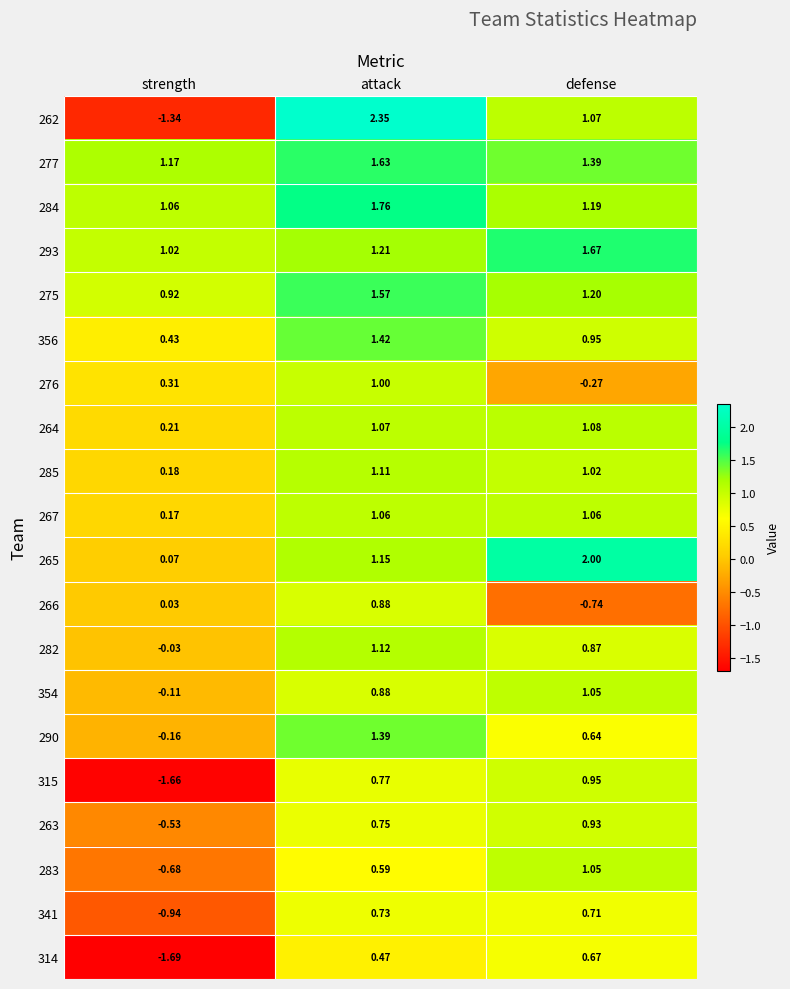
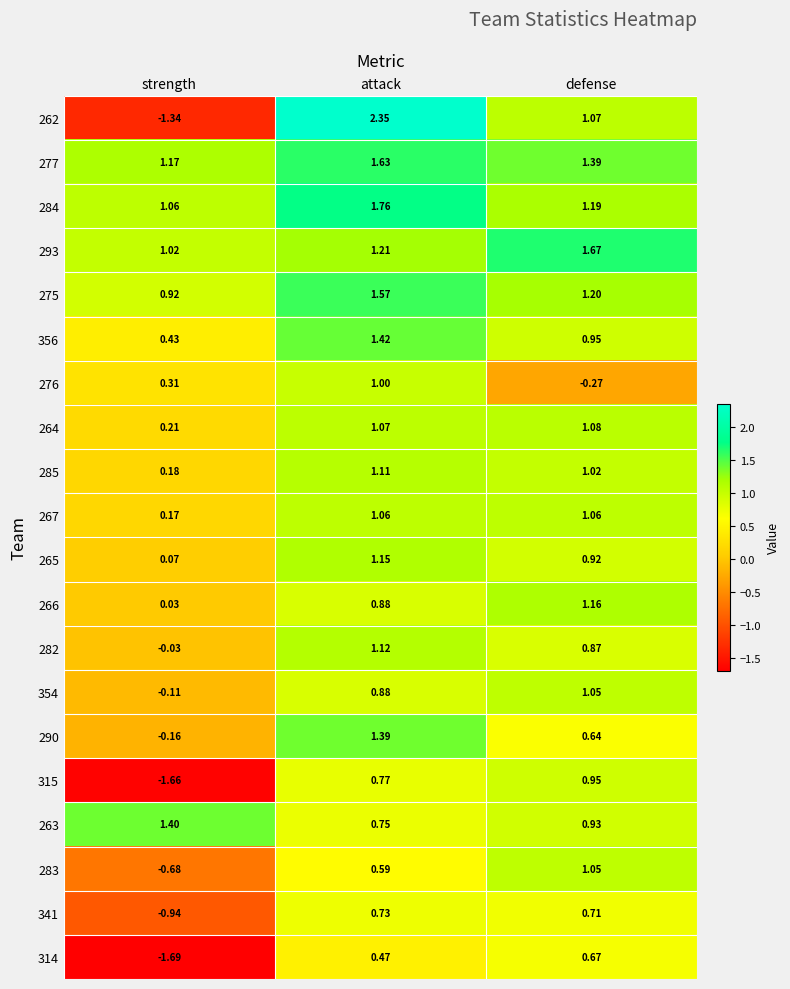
265, defense: 2.00 -> 0.92
266, defense: -0.74 -> 1.16
263, strength: -0.53 -> 1.40
